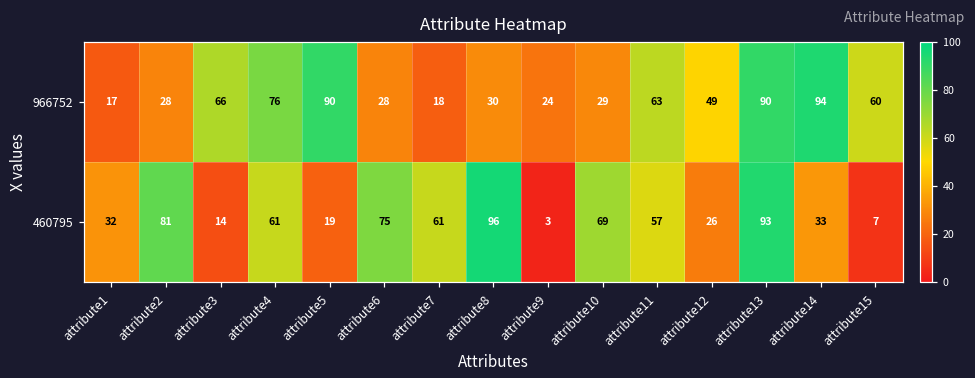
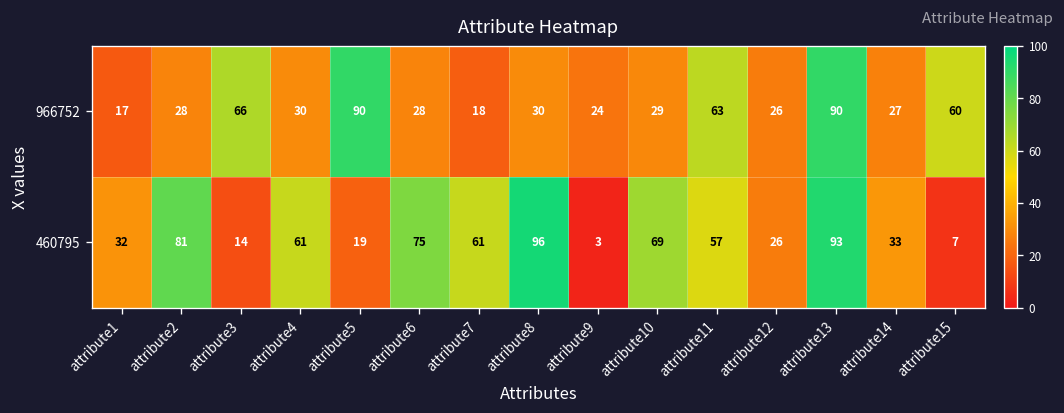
966752, attribute4: 76 -> 30
966752, attribute12: 49 -> 26
966752, attribute14: 94 -> 27
